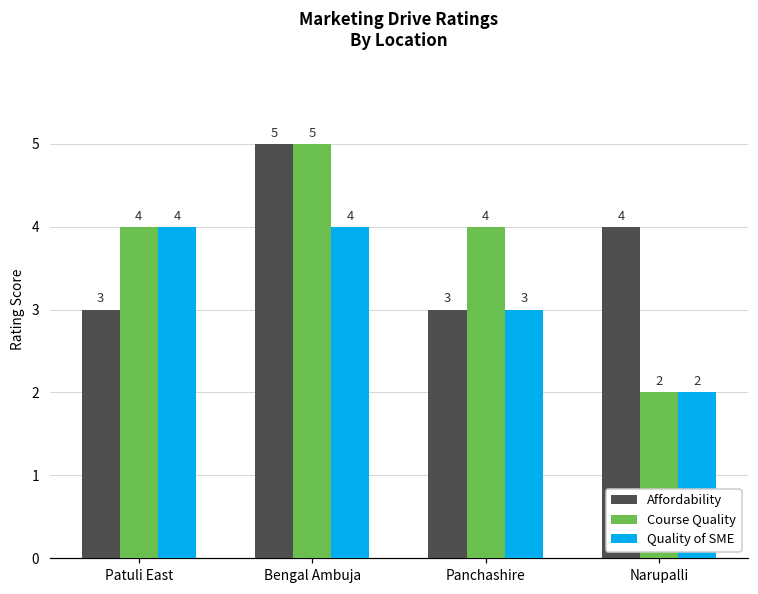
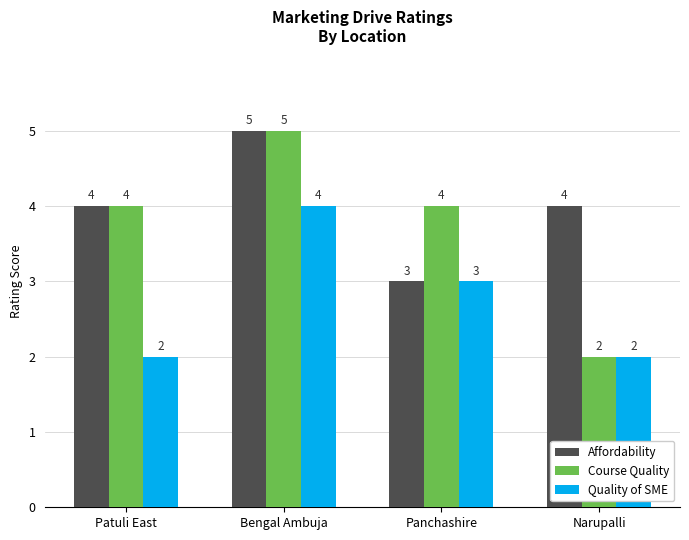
Affordability, Patuli East: 3 -> 4
Quality of SME, Patuli East: 4 -> 2
